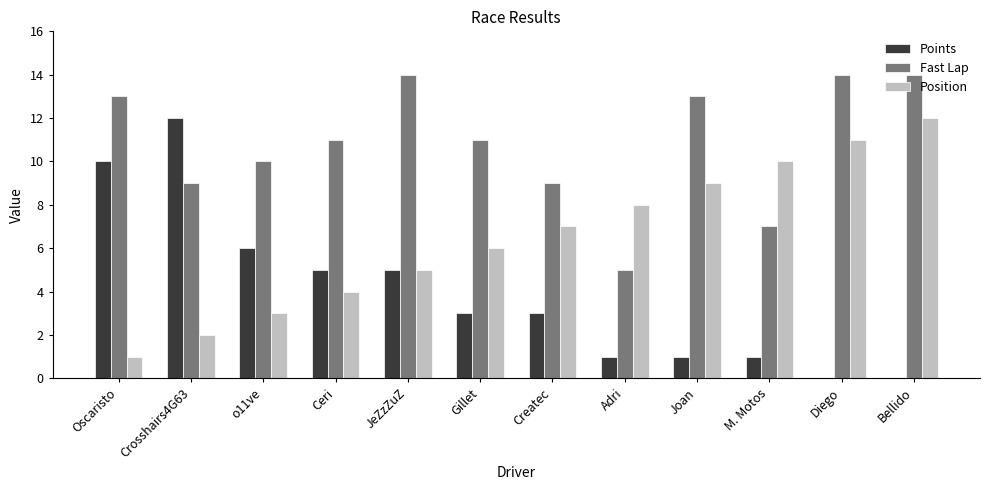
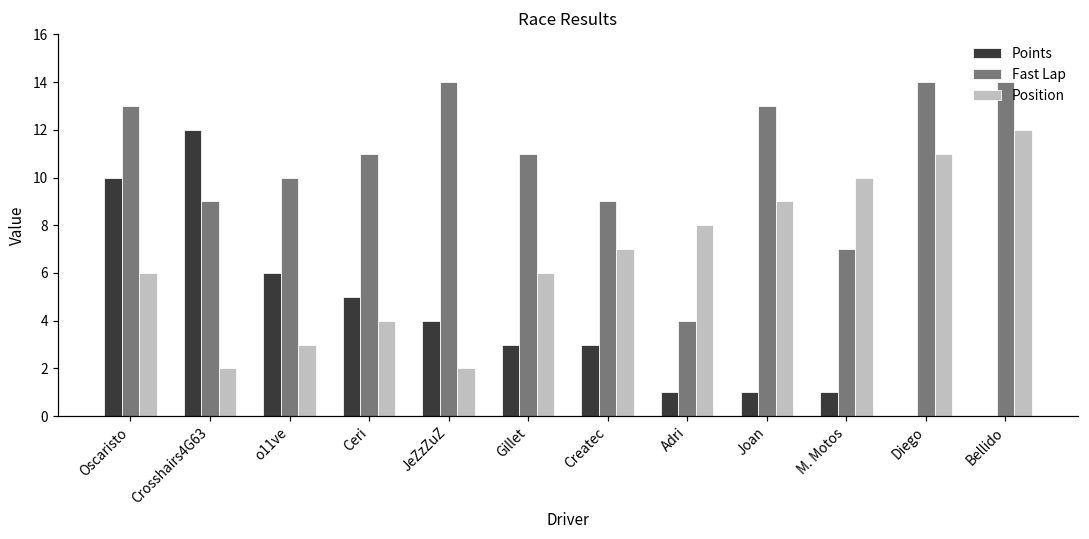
Position, Oscaristo: 1 -> 6
Points, JeZzZuZ: 5 -> 4
Position, JeZzZuZ: 5 -> 2
Fast Lap, Adri: 5 -> 4
